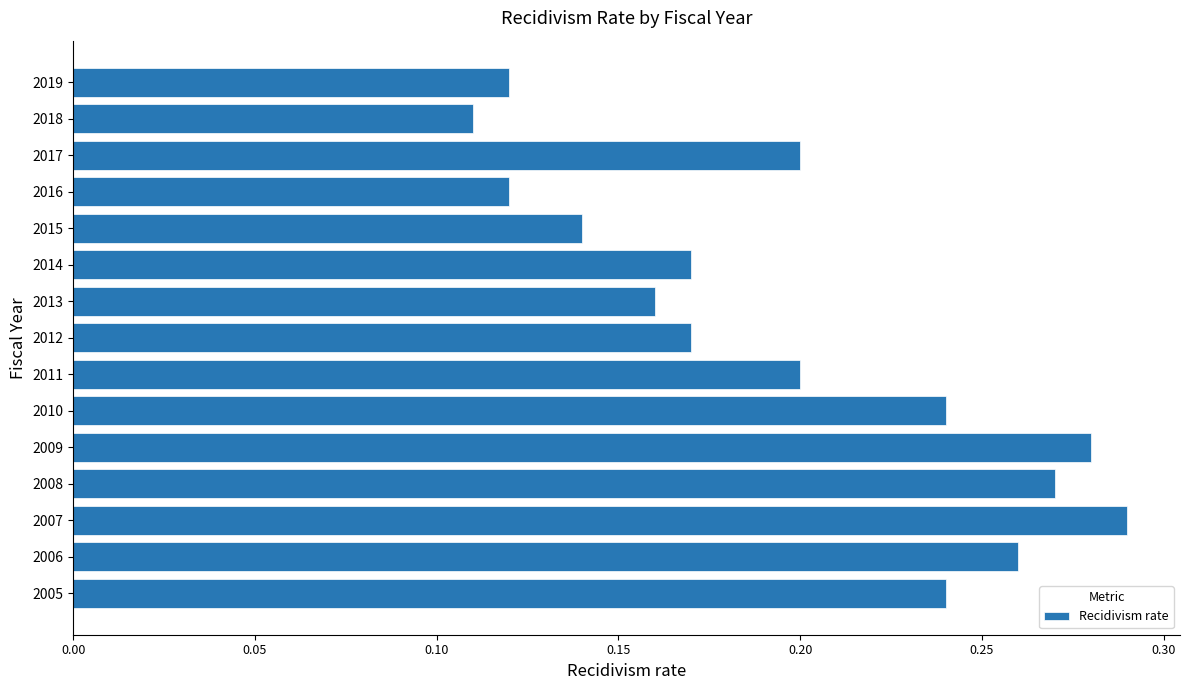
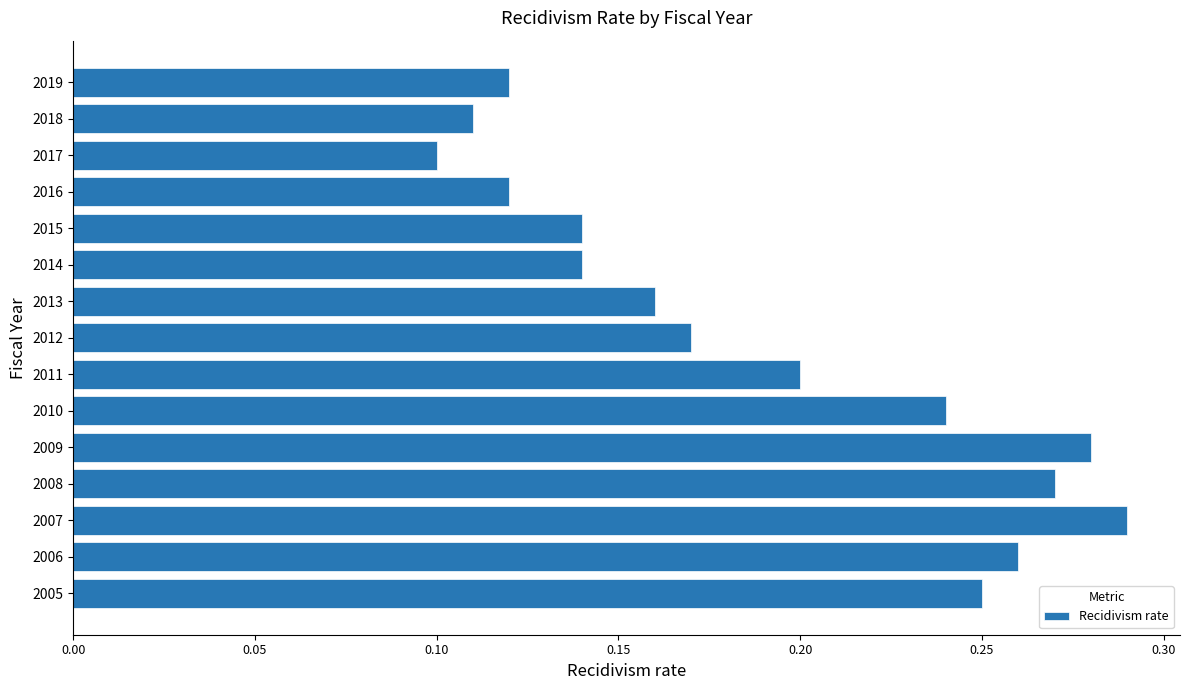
2017: 0.2 -> 0.1
2014: 0.17 -> 0.14
2005: 0.24 -> 0.25
